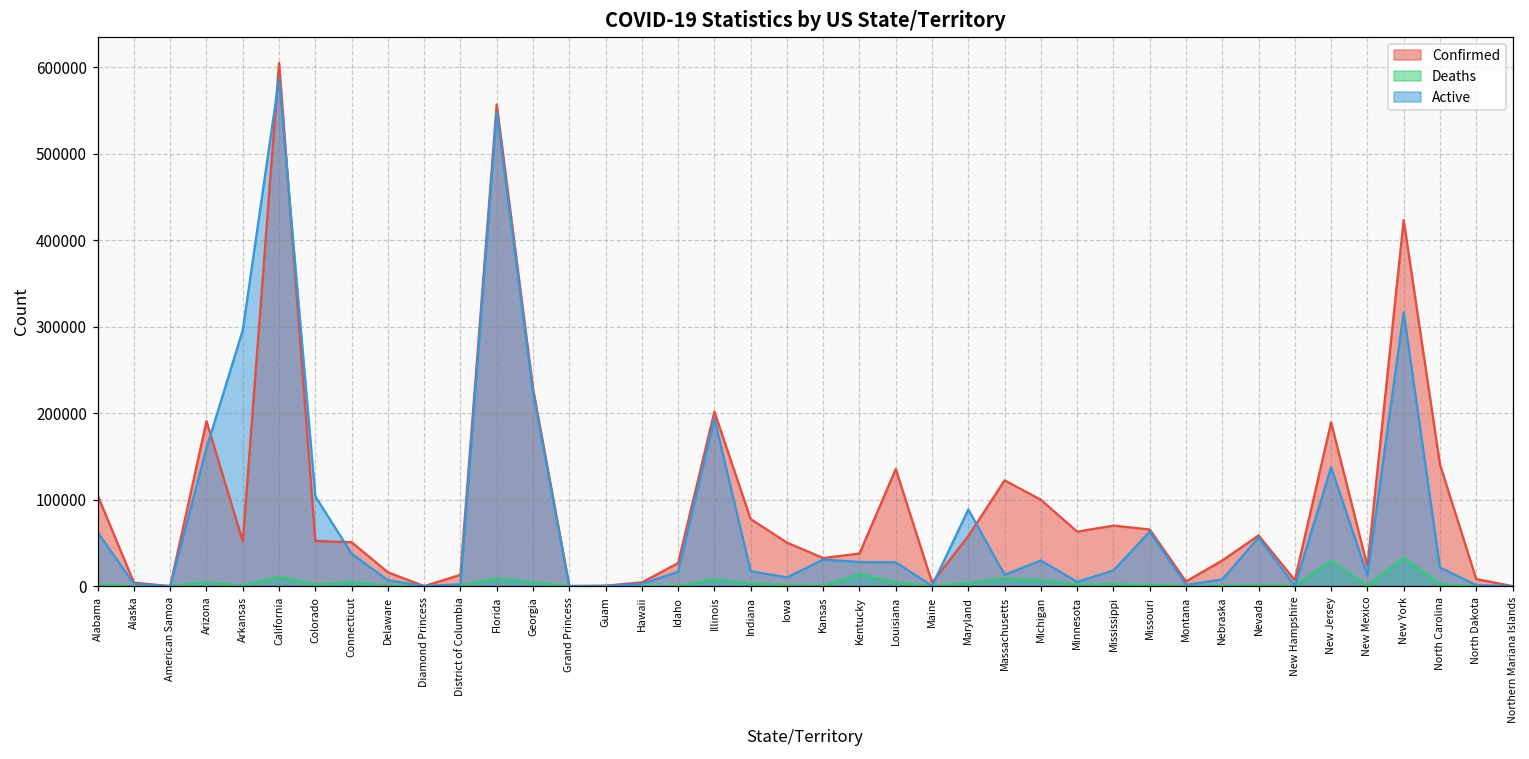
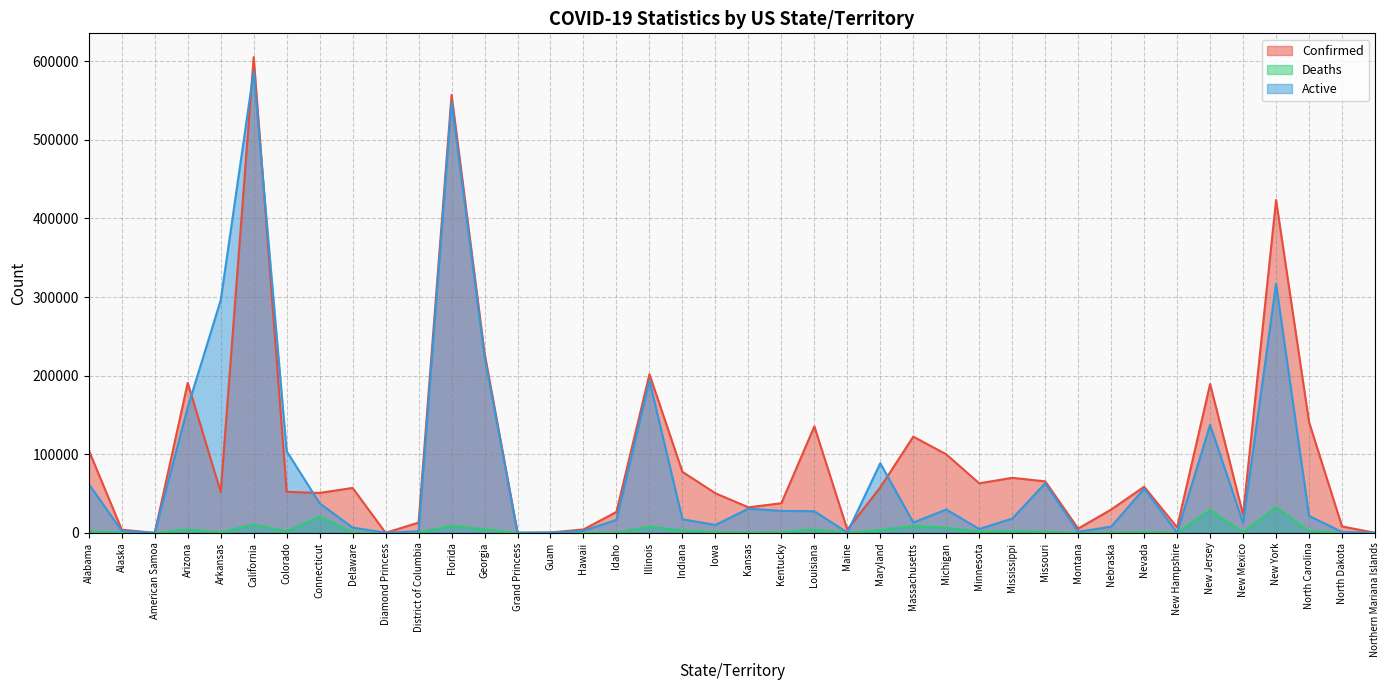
Deaths, Connecticut: 0 -> 20000
Confirmed, Delaware: 20000 -> 60000
Deaths, Kentucky: 10000 -> 0
